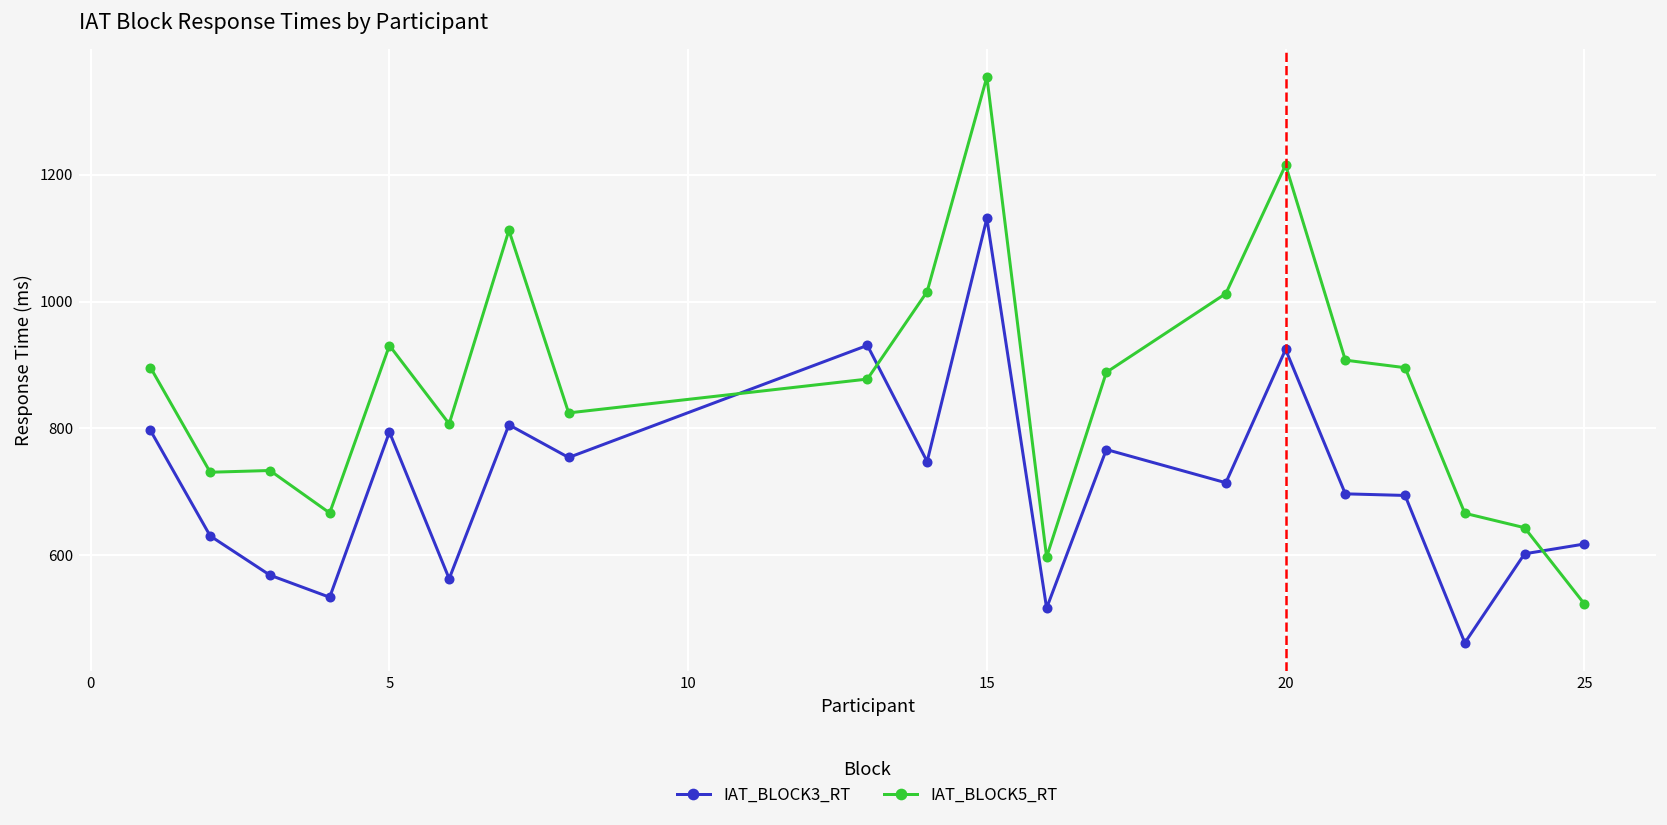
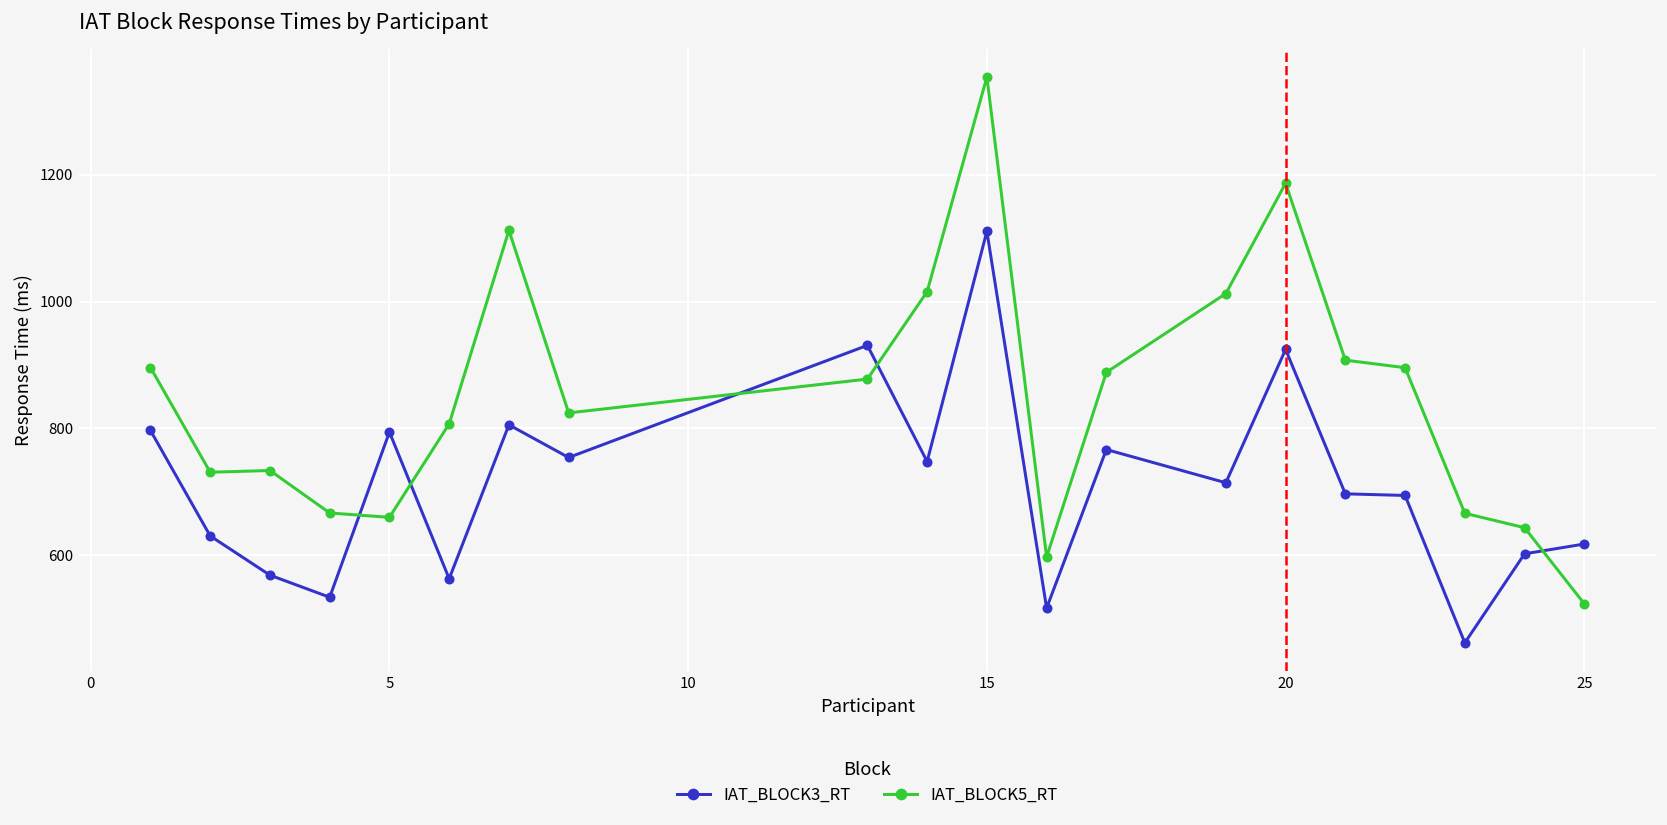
IAT_BLOCK5_RT, 5: 930 -> 660
IAT_BLOCK3_RT, 15: 1130 -> 1110
IAT_BLOCK5_RT, 20: 1220 -> 1190
